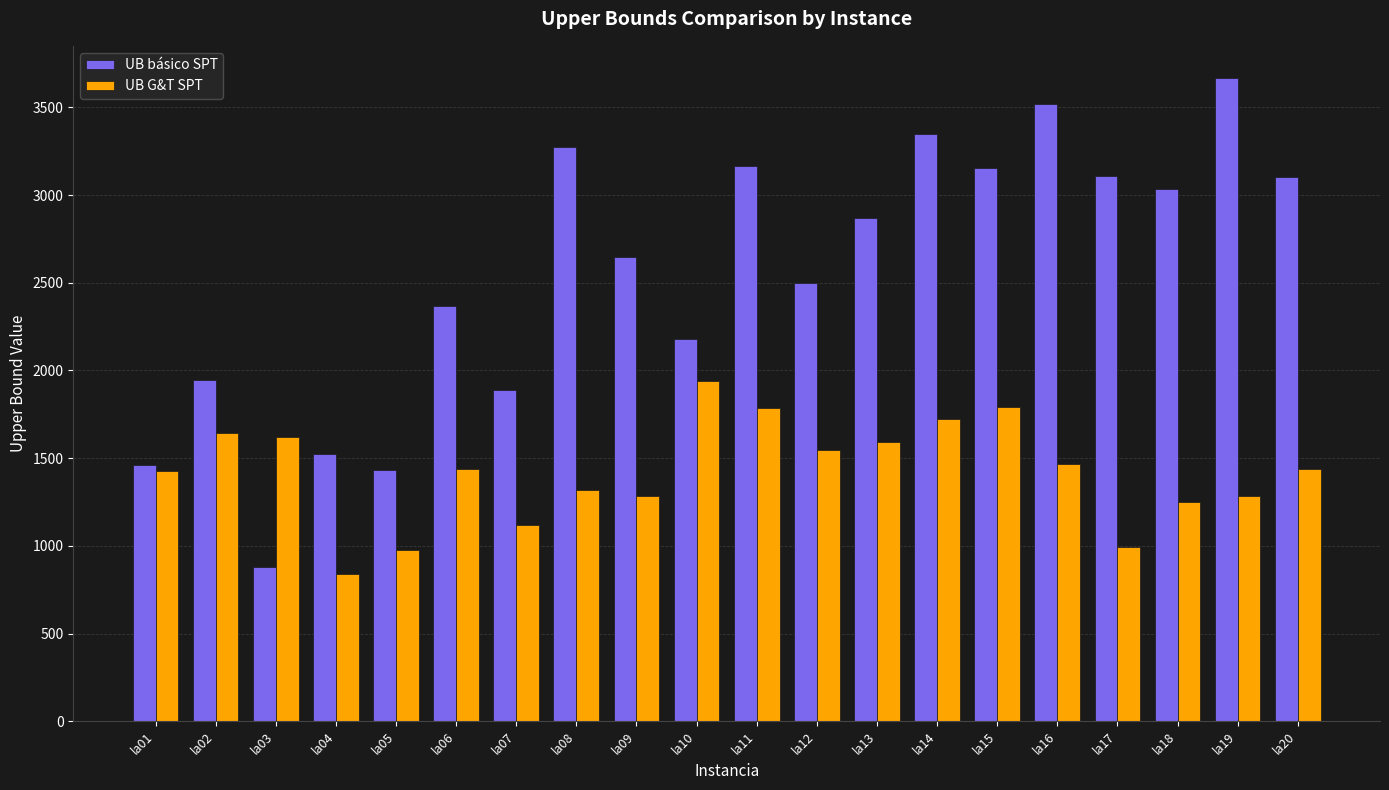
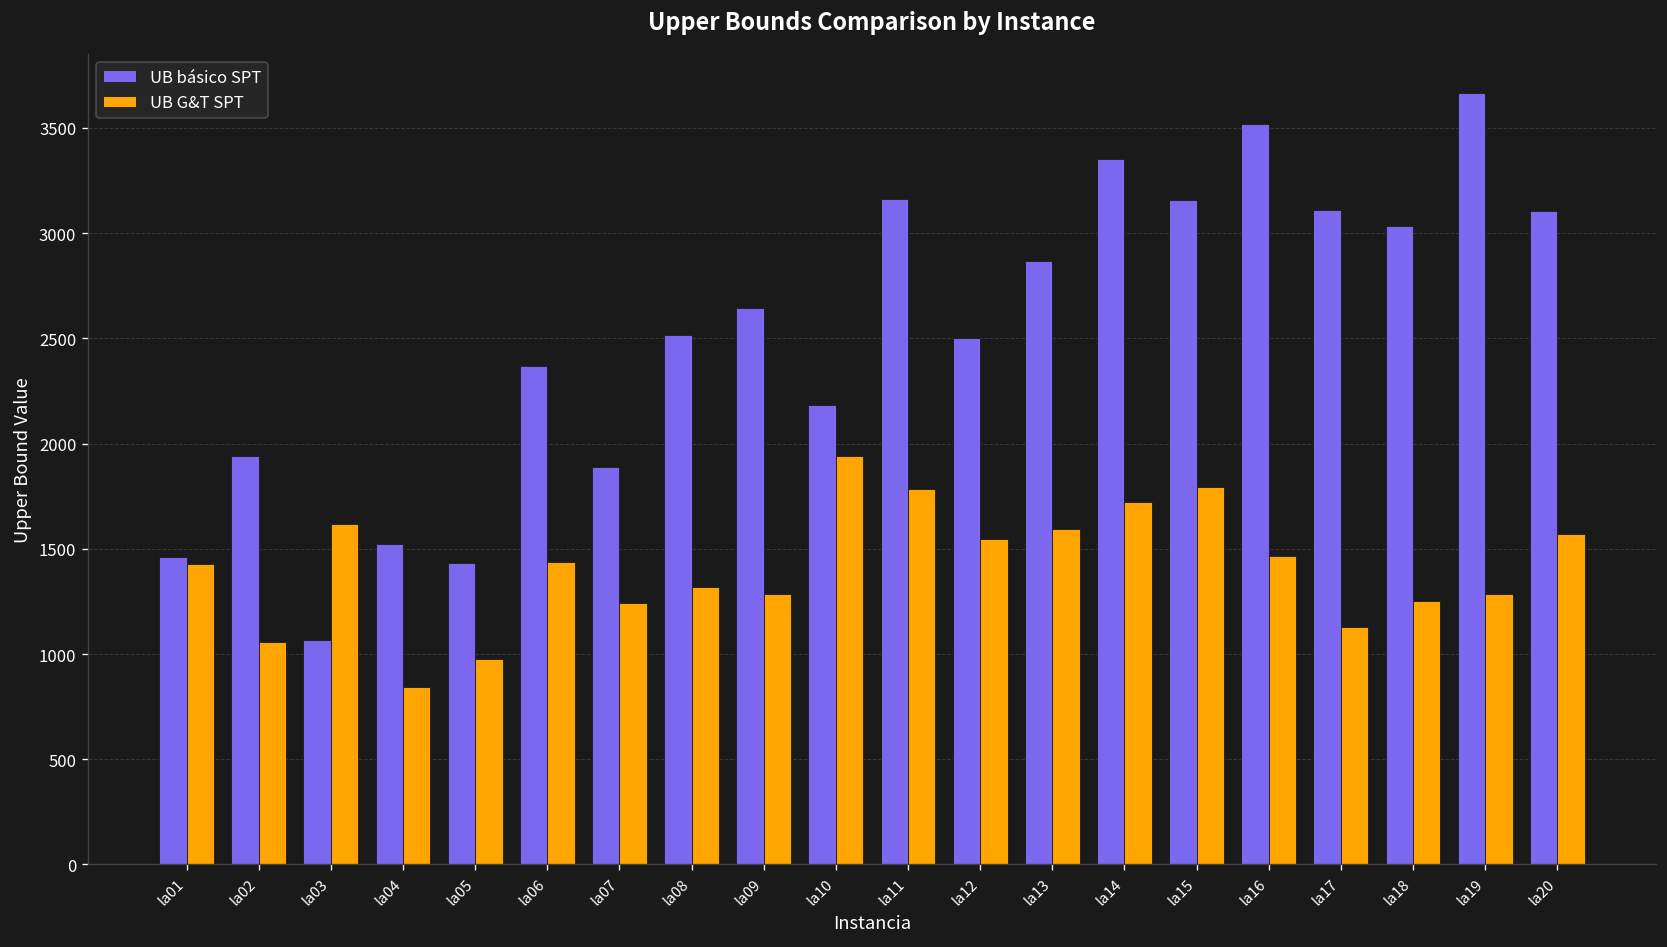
UB G&T SPT, la02: 1650 -> 1060
UB básico SPT, la03: 880 -> 1070
UB G&T SPT, la07: 1120 -> 1240
UB básico SPT, la08: 3270 -> 2520
UB G&T SPT, la17: 1000 -> 1130
UB G&T SPT, la20: 1440 -> 1570
